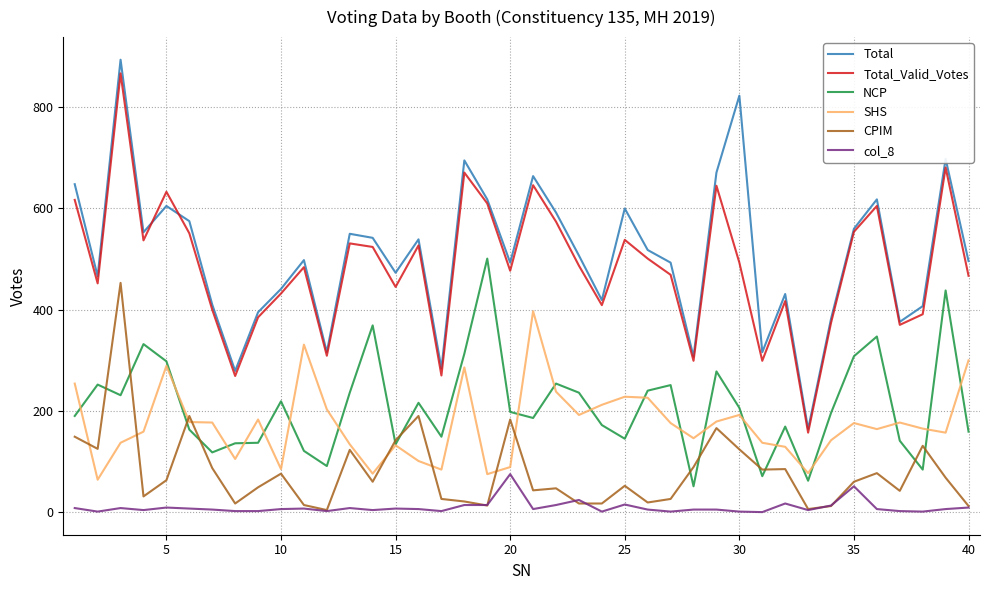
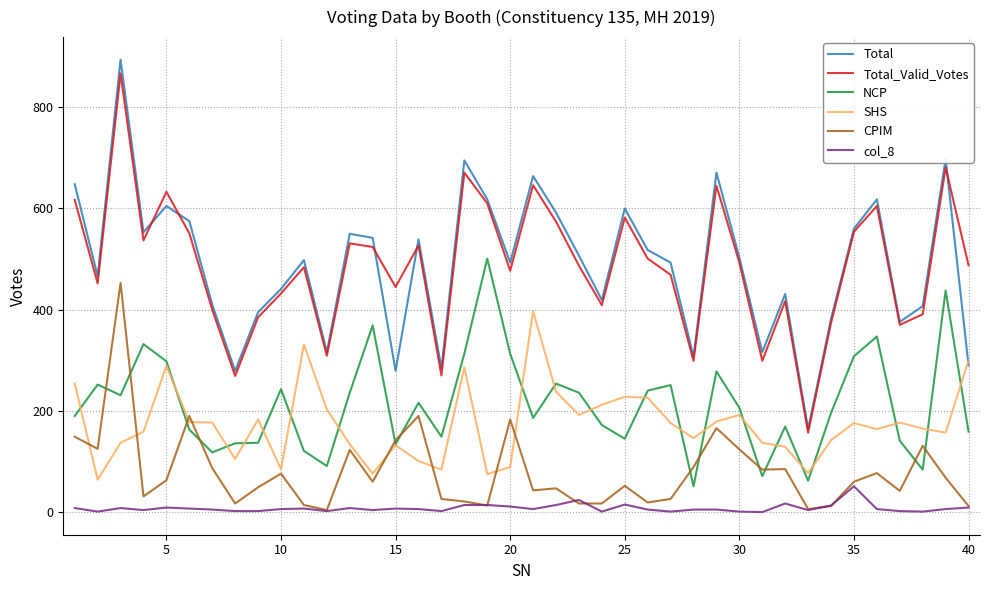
NCP, 10: 220 -> 240
Total, 15: 470 -> 280
NCP, 20: 200 -> 310
col_8, 20: 80 -> 10
Total_Valid_Votes, 25: 540 -> 580
Total, 30: 820 -> 500
Total, 40: 500 -> 290
Total_Valid_Votes, 40: 470 -> 490
